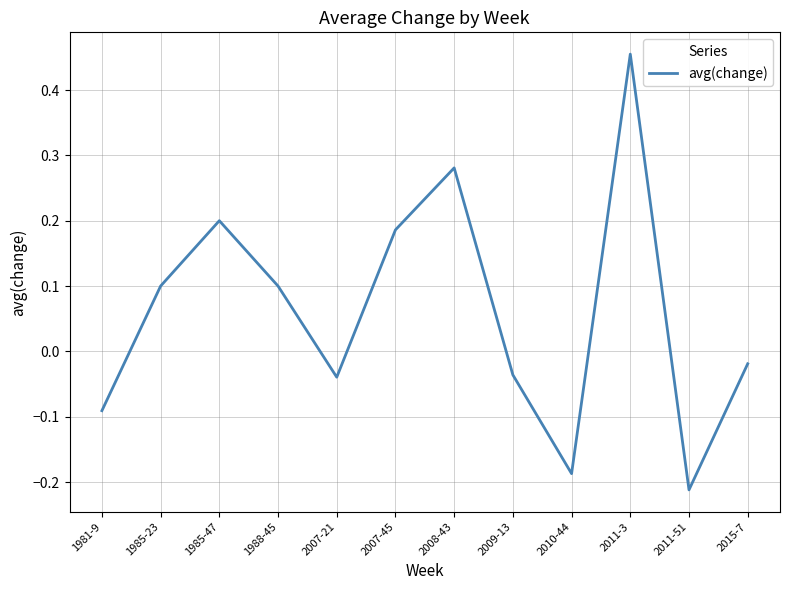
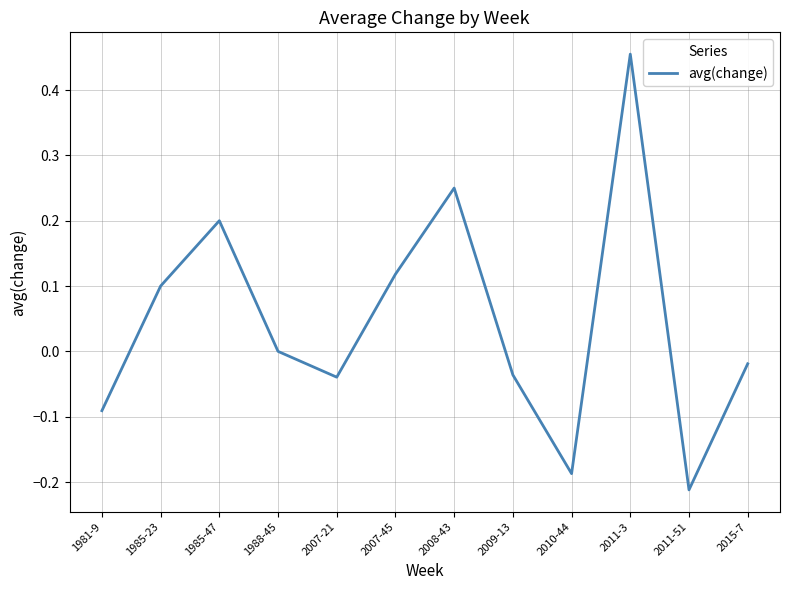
1988-45: 0.1 -> 0.0
2007-45: 0.19 -> 0.12
2008-43: 0.28 -> 0.25
